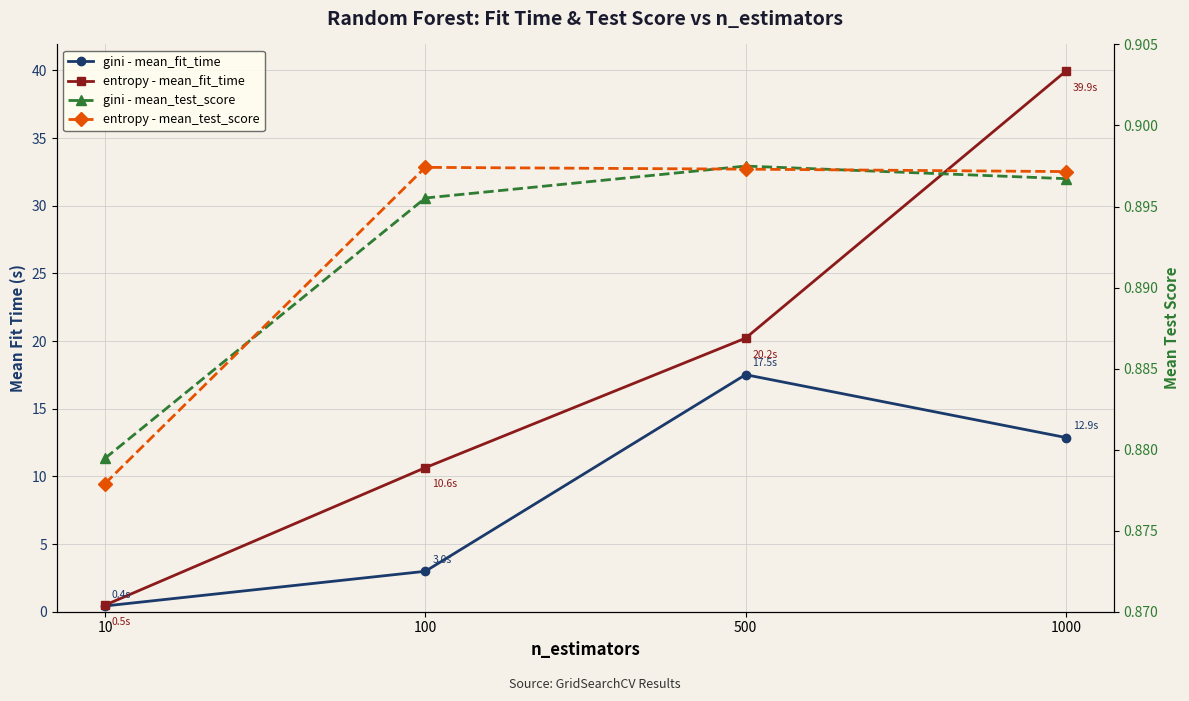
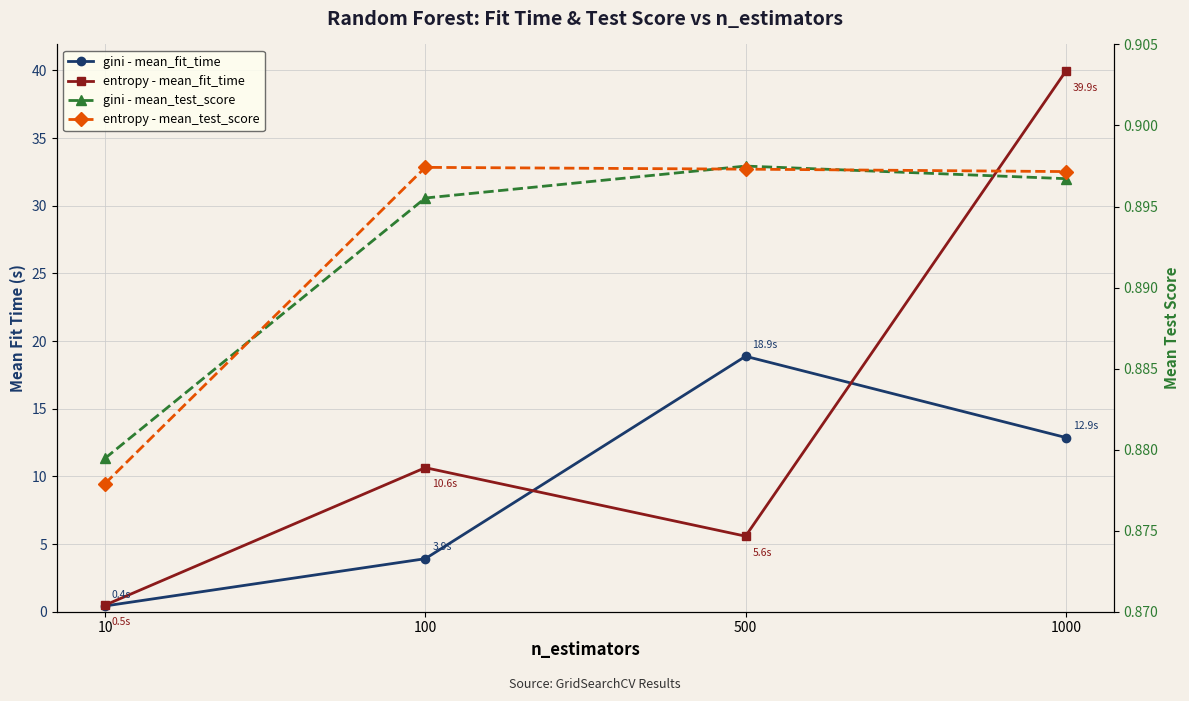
gini - mean_fit_time, 100: 3.0s -> 3.9s
gini - mean_fit_time, 500: 17.5s -> 18.9s
entropy - mean_fit_time, 500: 20.2s -> 5.6s
